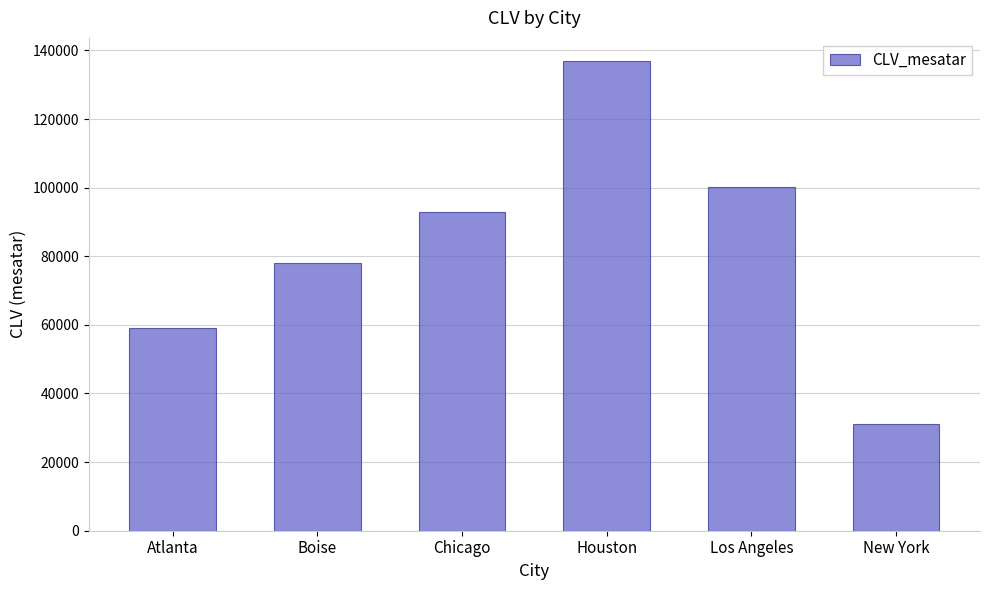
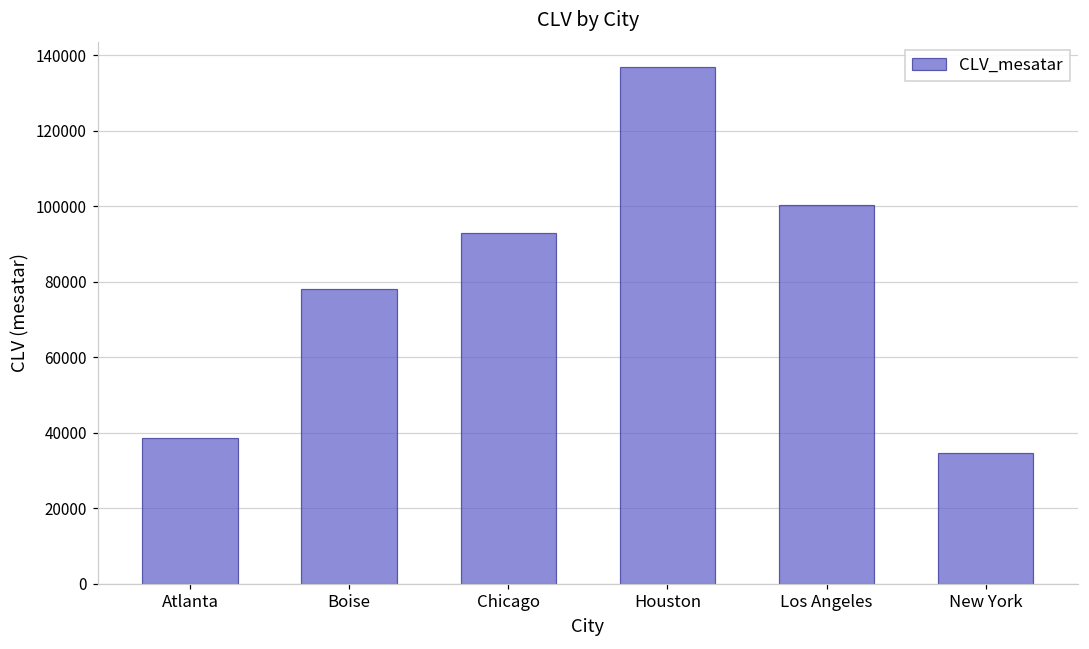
Atlanta: 59000 -> 39000
New York: 31000 -> 35000
